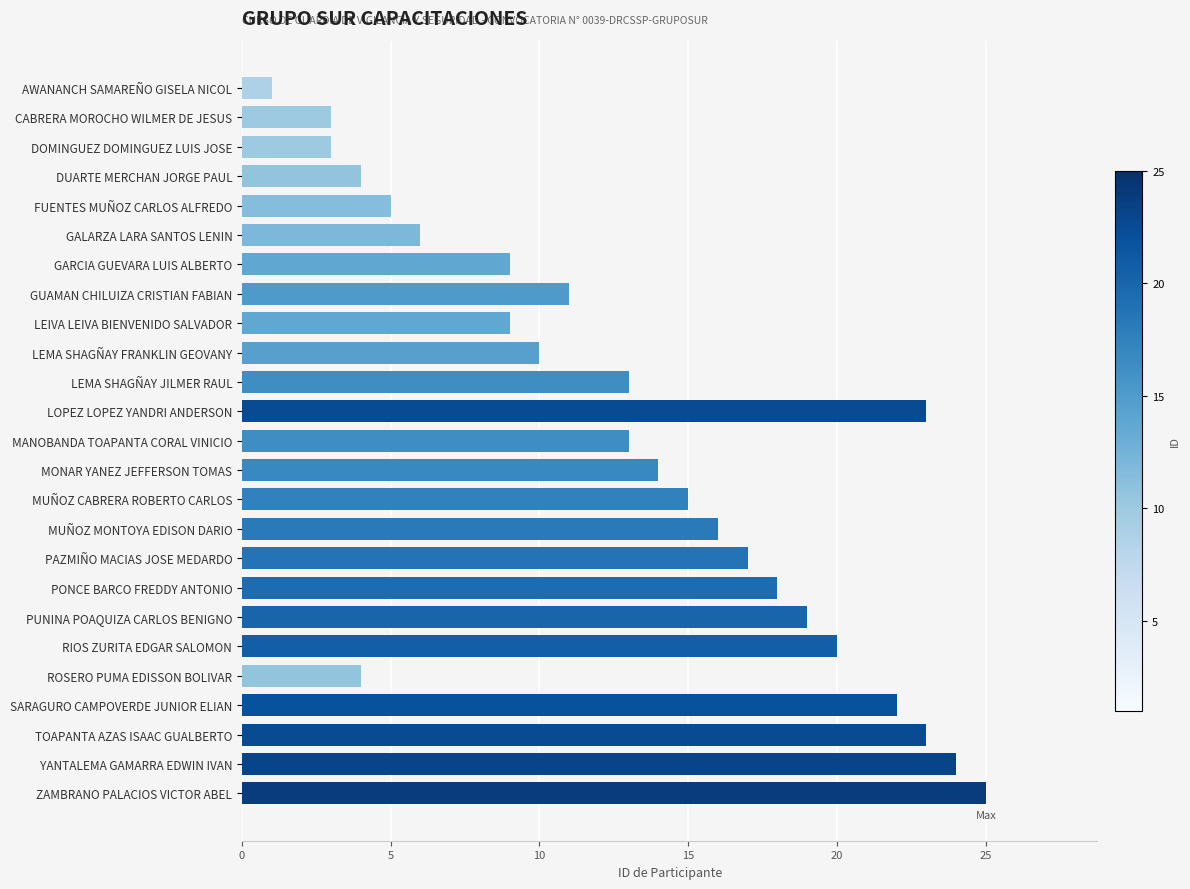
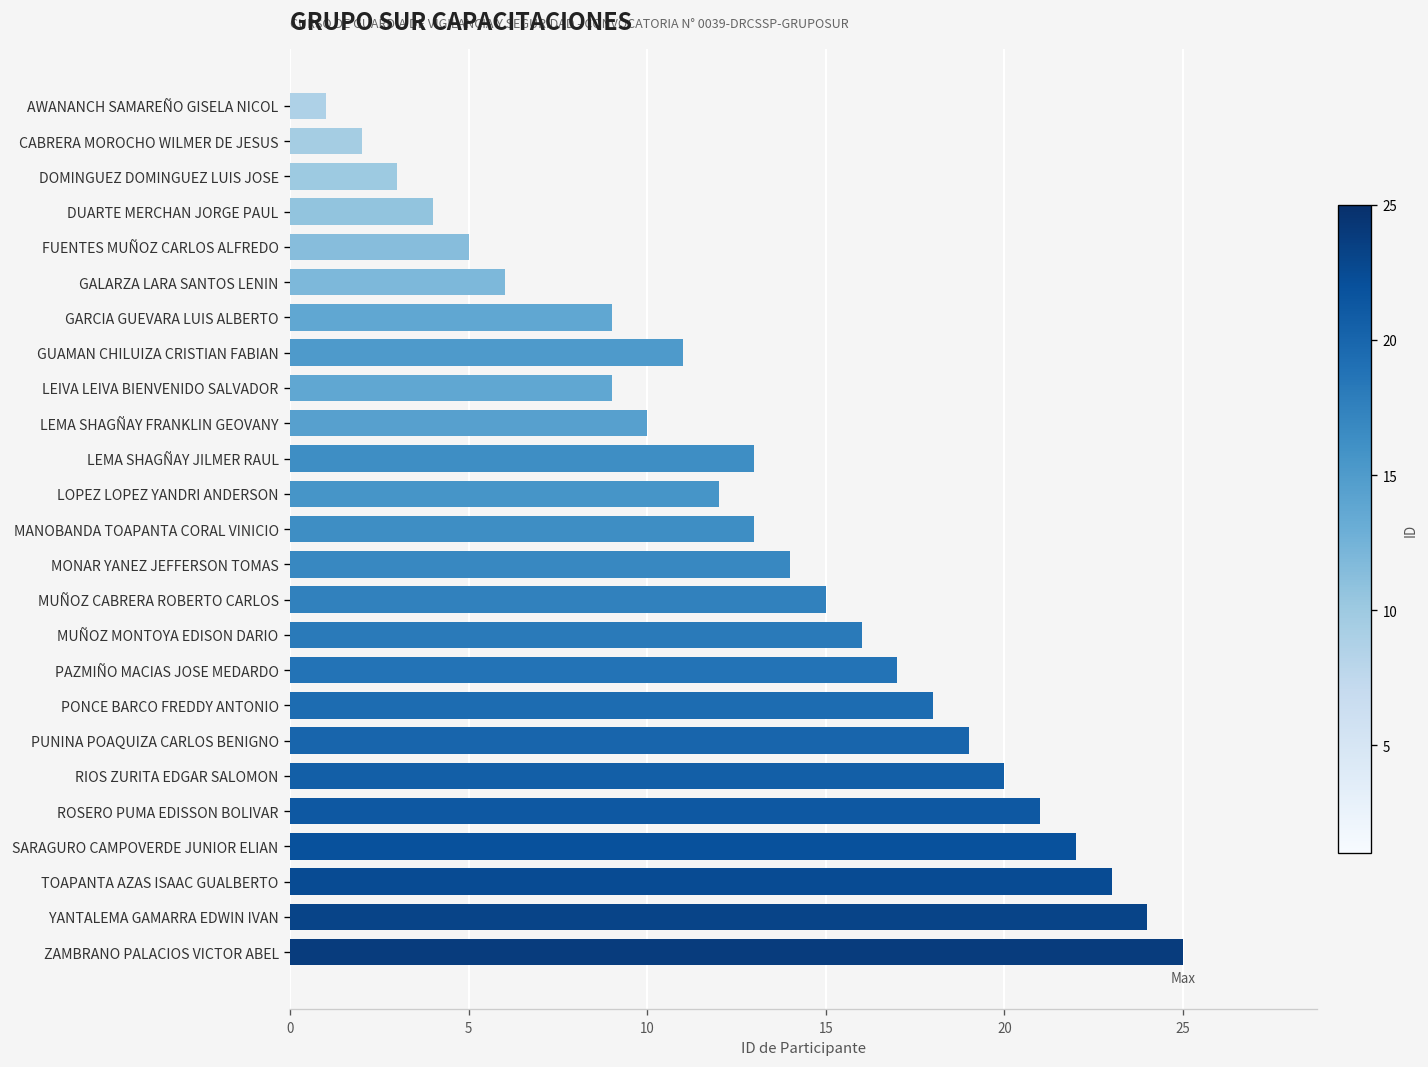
CABRERA MOROCHO WILMER DE JESUS: 3 -> 2
LOPEZ LOPEZ YANDRI ANDERSON: 23 -> 12
ROSERO PUMA EDISSON BOLIVAR: 4 -> 21
